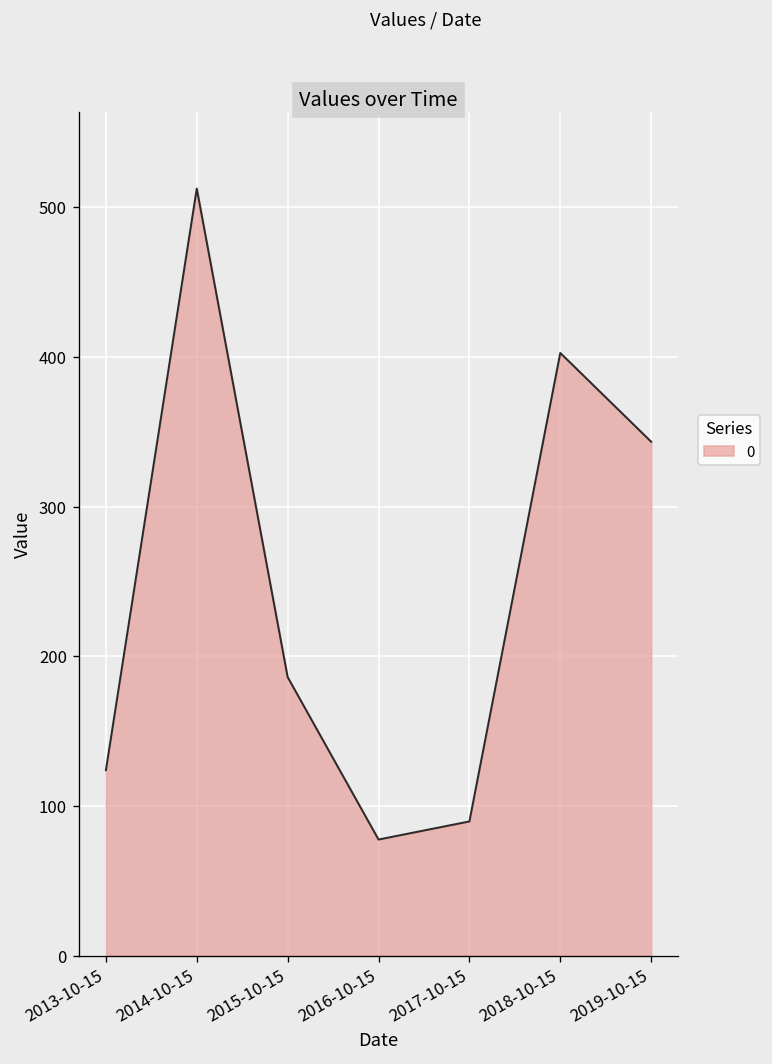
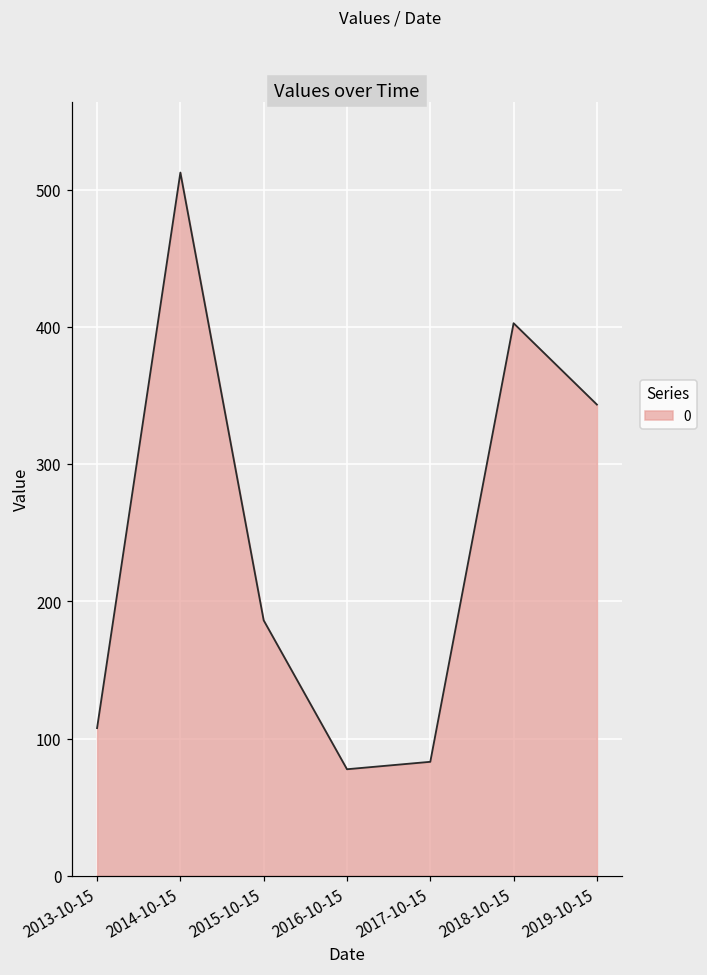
2013-10-15: 124 -> 108
2017-10-15: 90 -> 83
